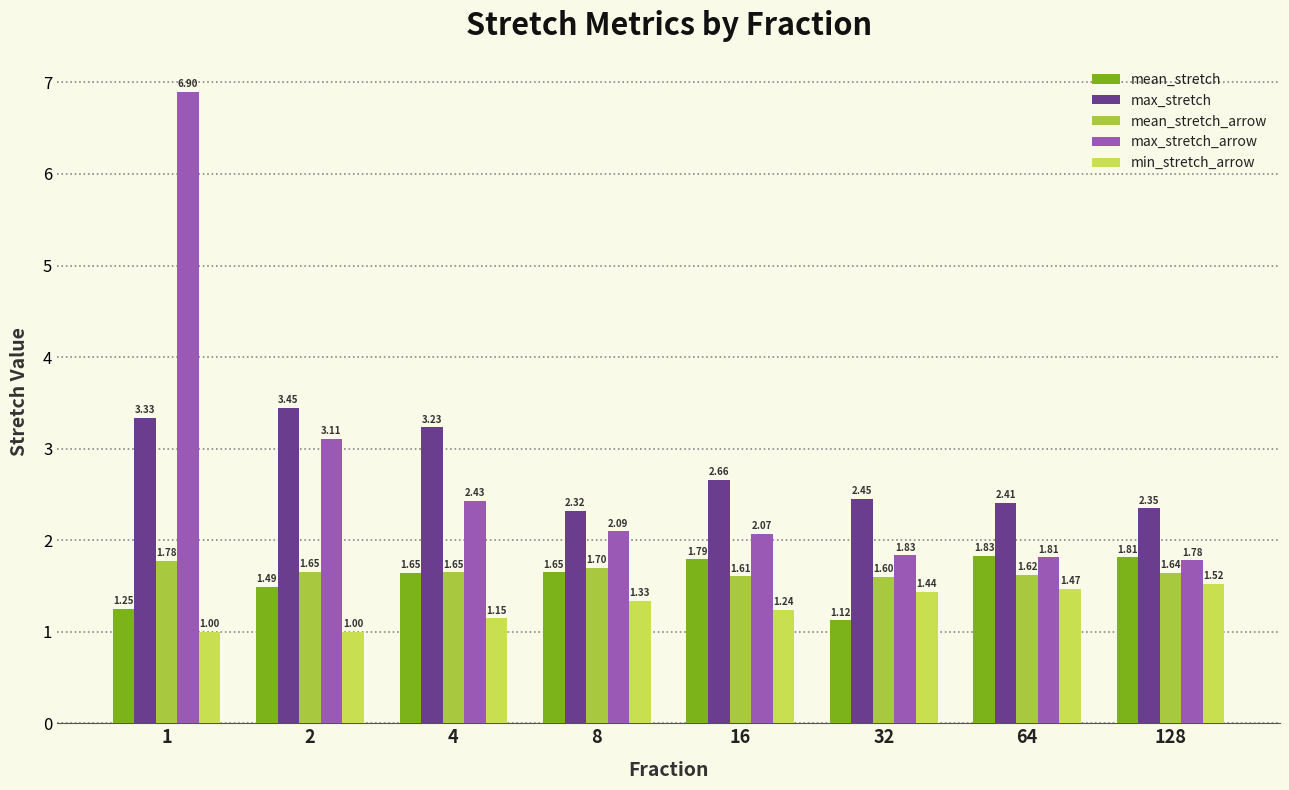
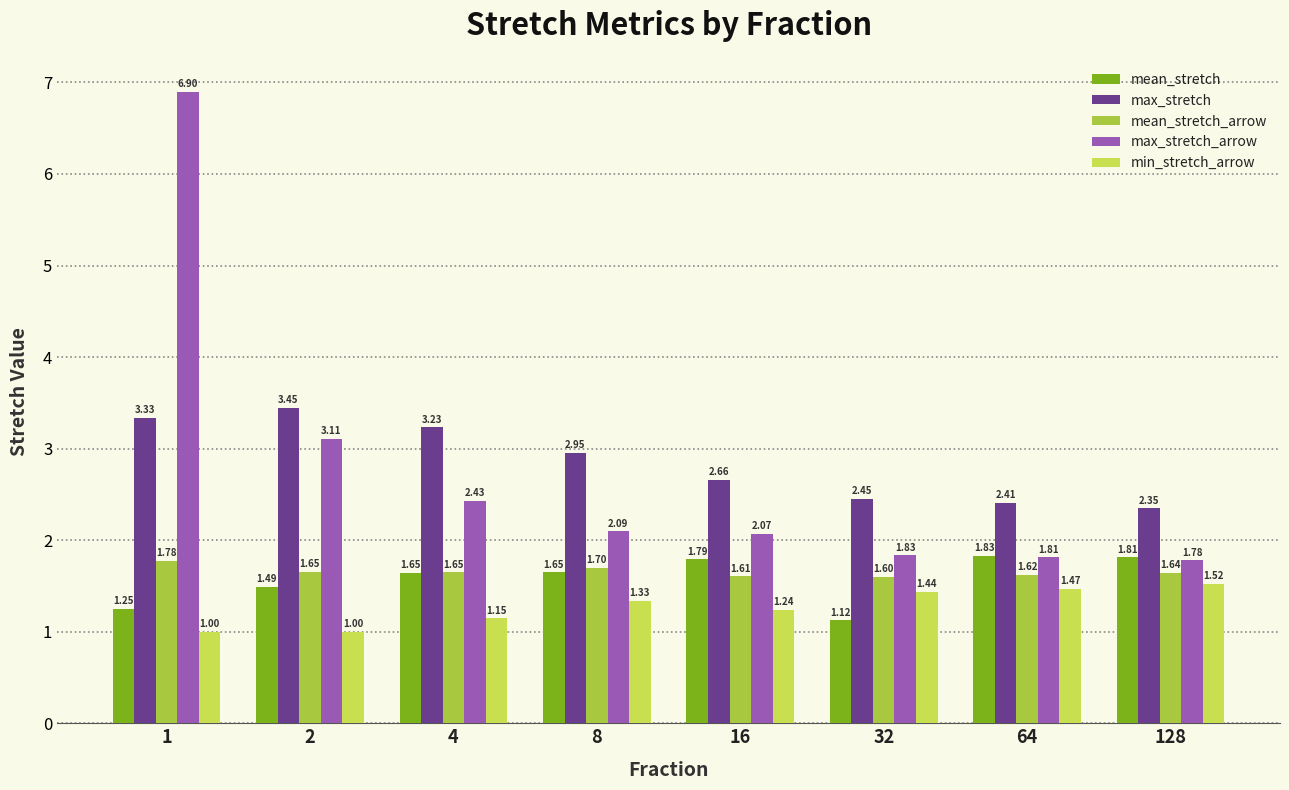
max_stretch, 8: 2.32 -> 2.95
